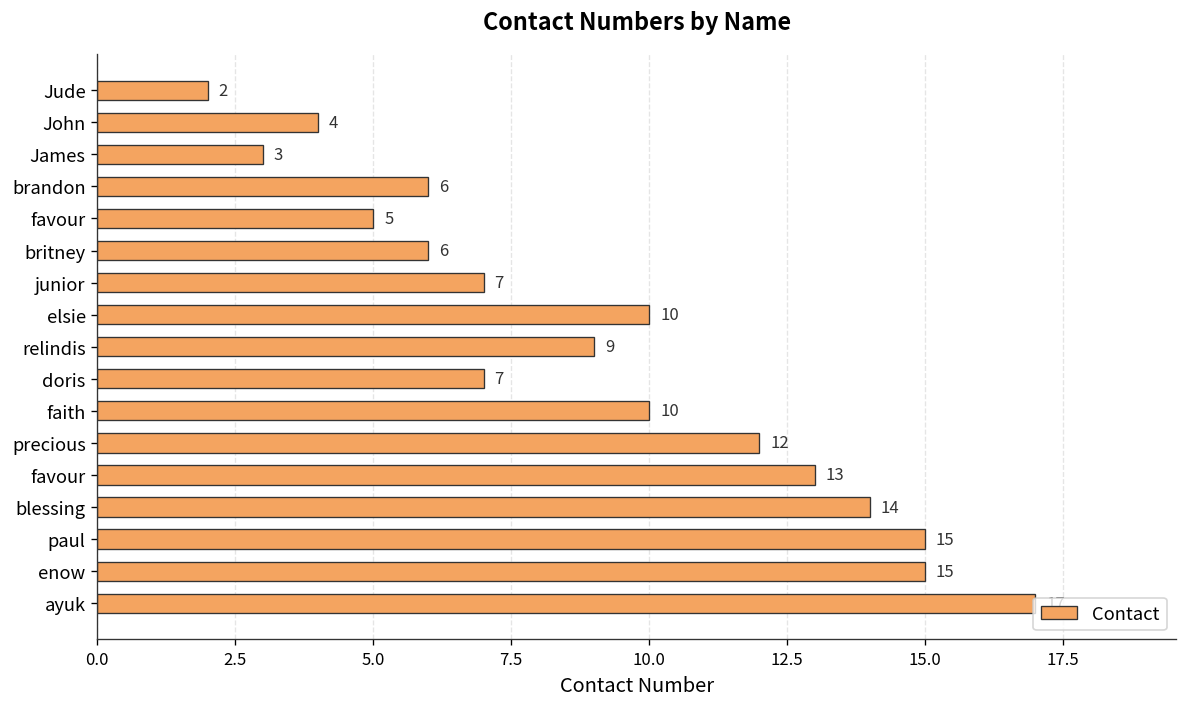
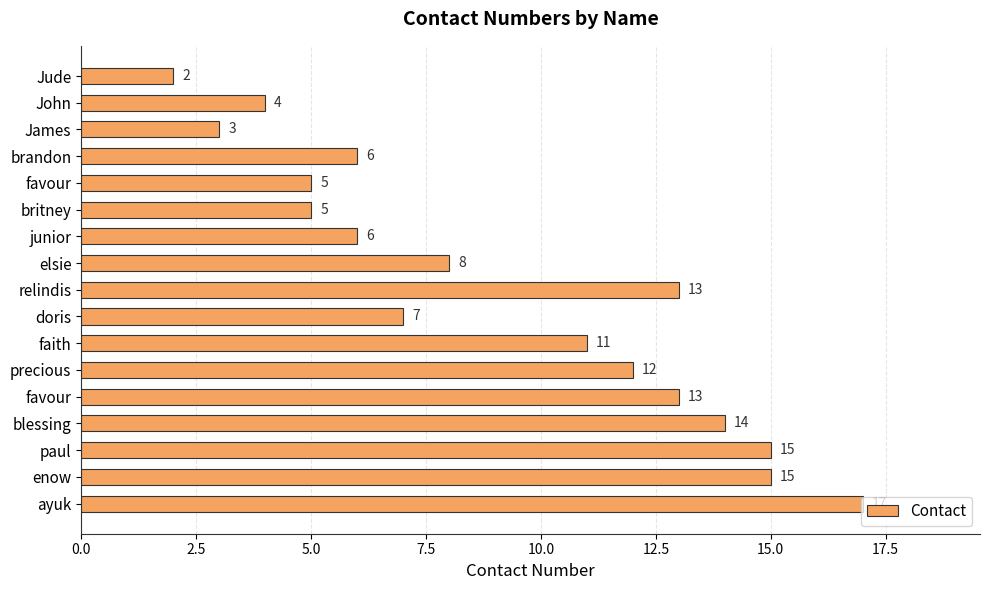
britney: 6 -> 5
junior: 7 -> 6
elsie: 10 -> 8
relindis: 9 -> 13
faith: 10 -> 11
